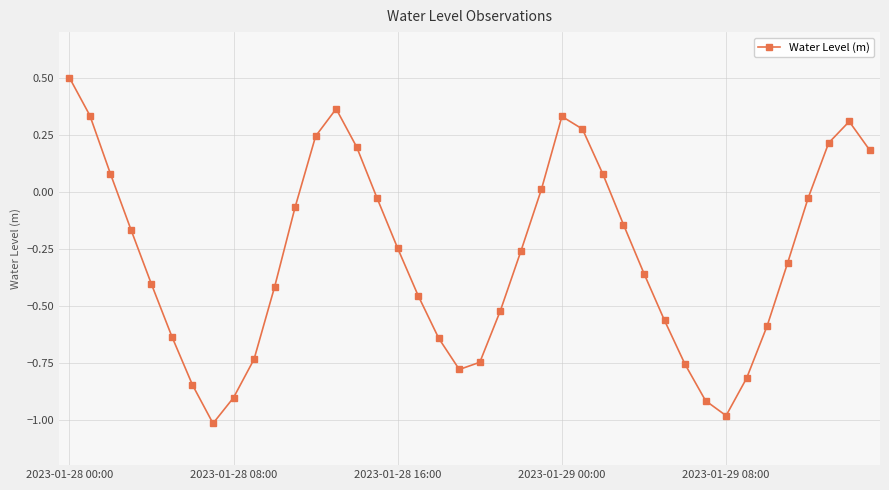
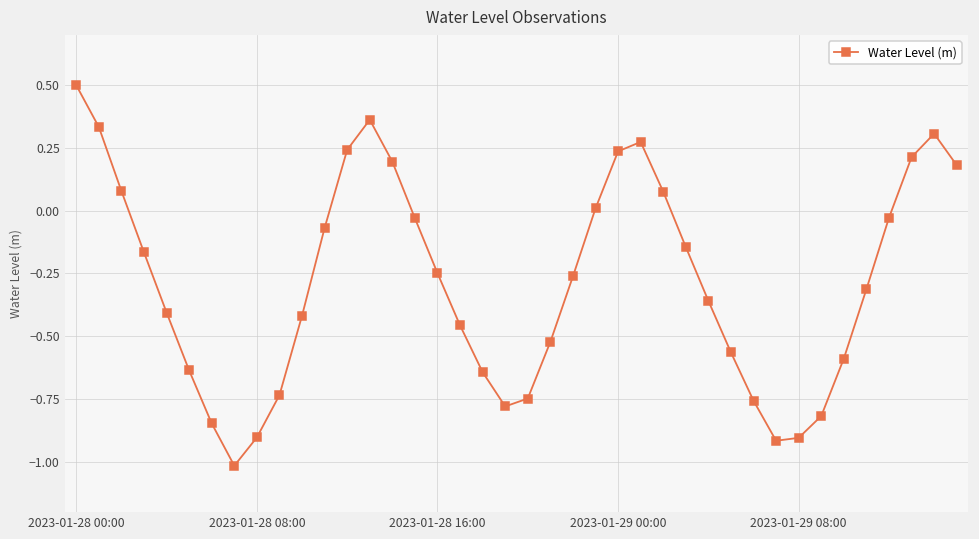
2023-01-29 00:00: 0.33 -> 0.24
2023-01-29 08:00: -0.98 -> -0.91
